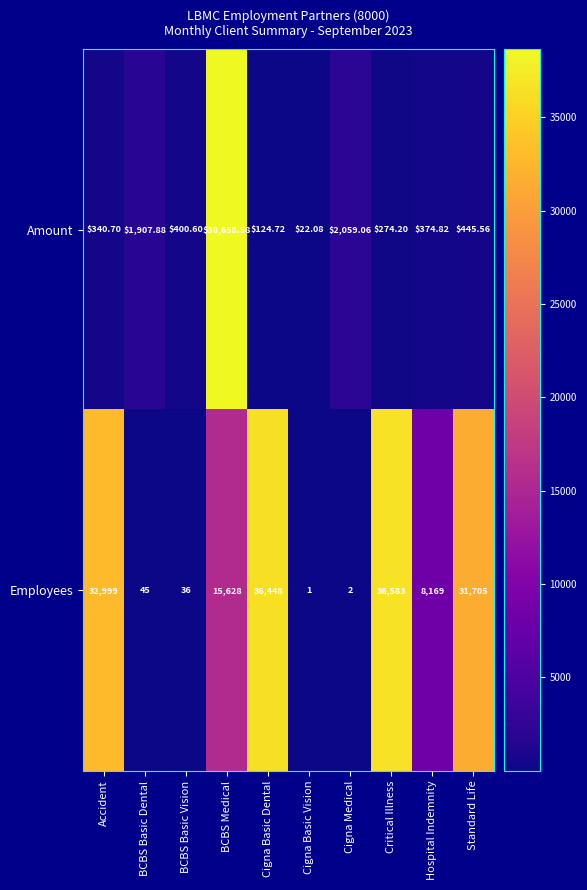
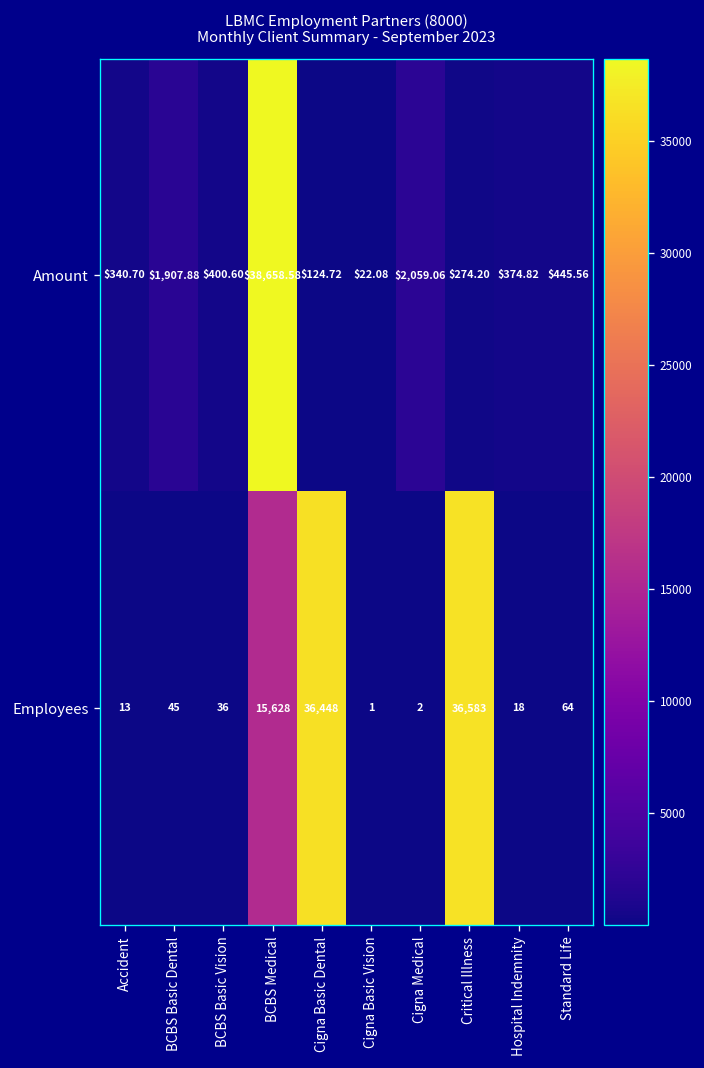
Employees, Accident: 32,999 -> 13
Employees, Hospital Indemnity: 8,169 -> 18
Employees, Standard Life: 31,705 -> 64
